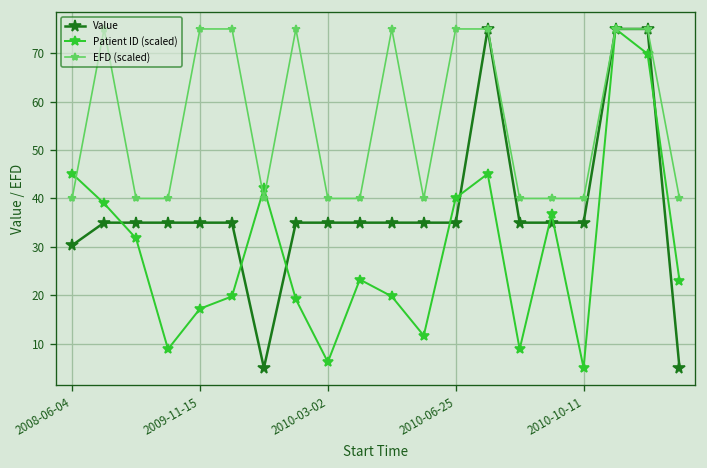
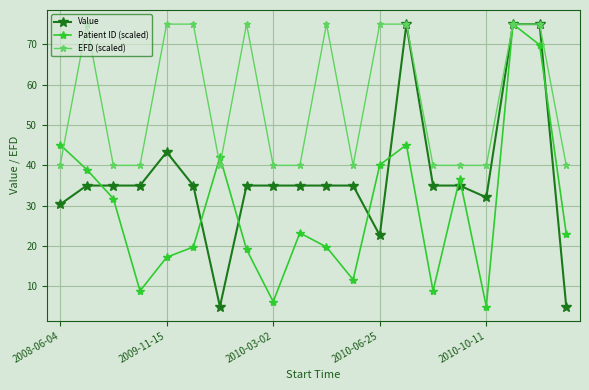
Value, 2009-11-15: 35 -> 43
Value, 2010-06-25: 35 -> 23
Value, 2010-10-11: 35 -> 32
